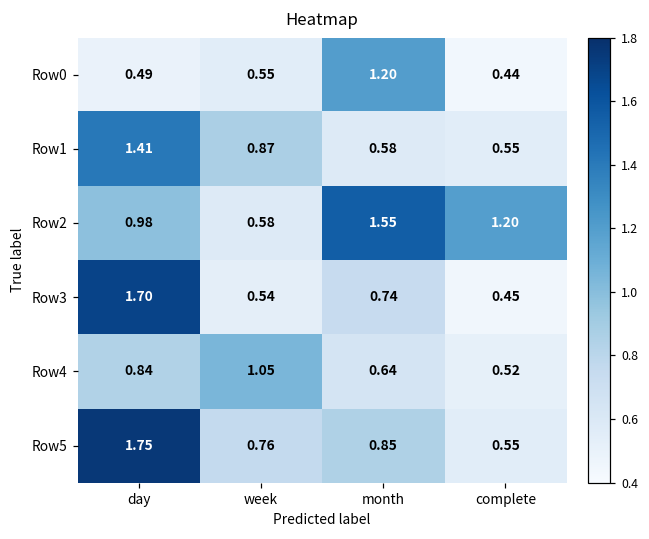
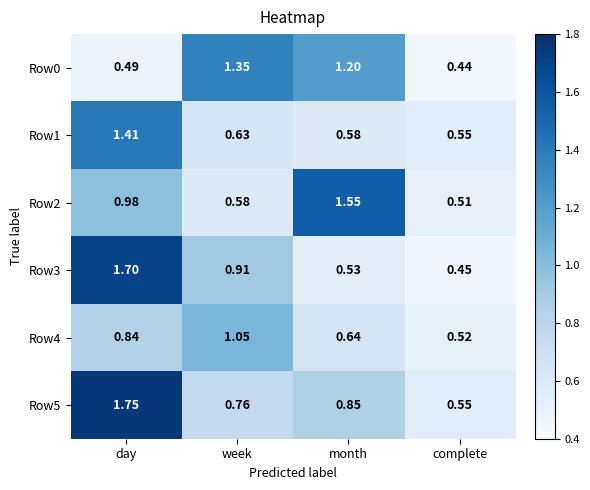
Row0, week: 0.55 -> 1.35
Row1, week: 0.87 -> 0.63
Row2, complete: 1.20 -> 0.51
Row3, week: 0.54 -> 0.91
Row3, month: 0.74 -> 0.53
